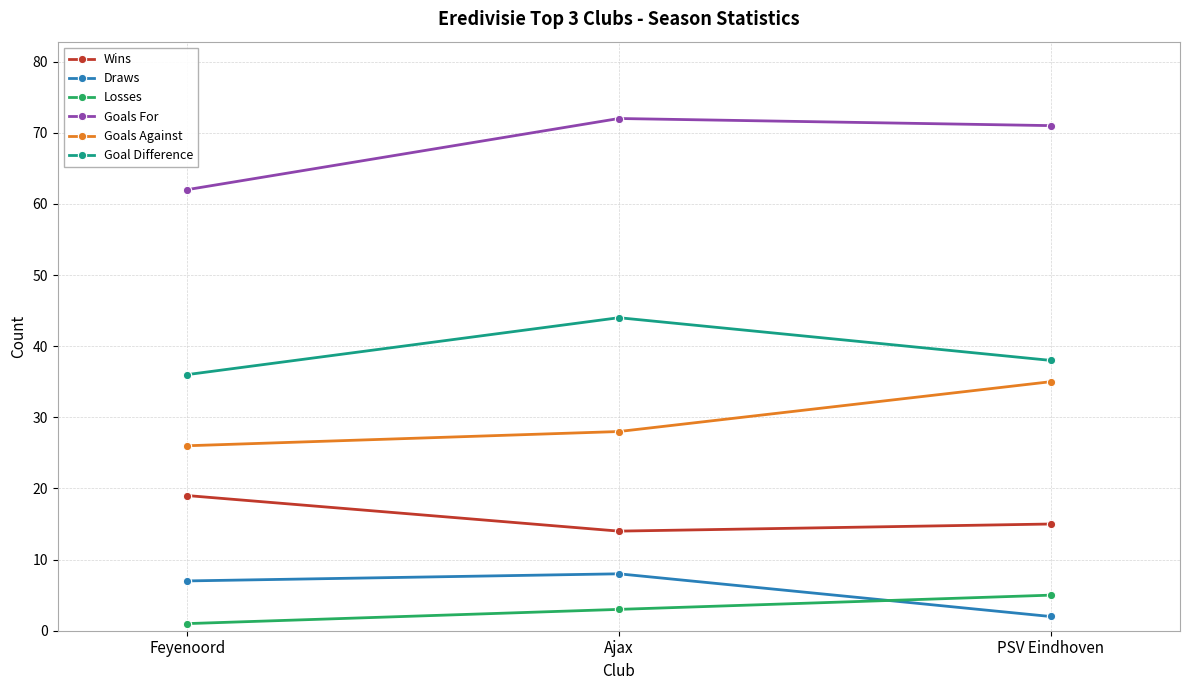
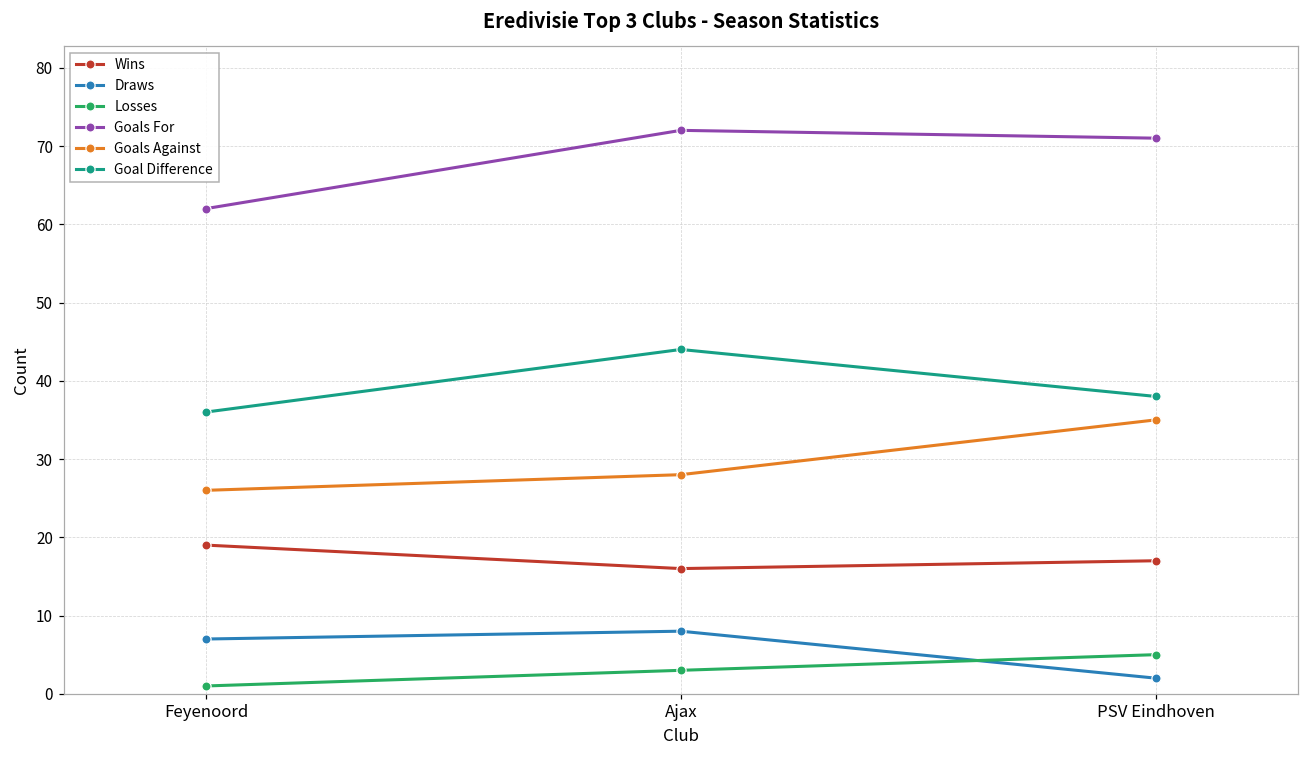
Wins, Ajax: 14 -> 16
Wins, PSV Eindhoven: 15 -> 17
